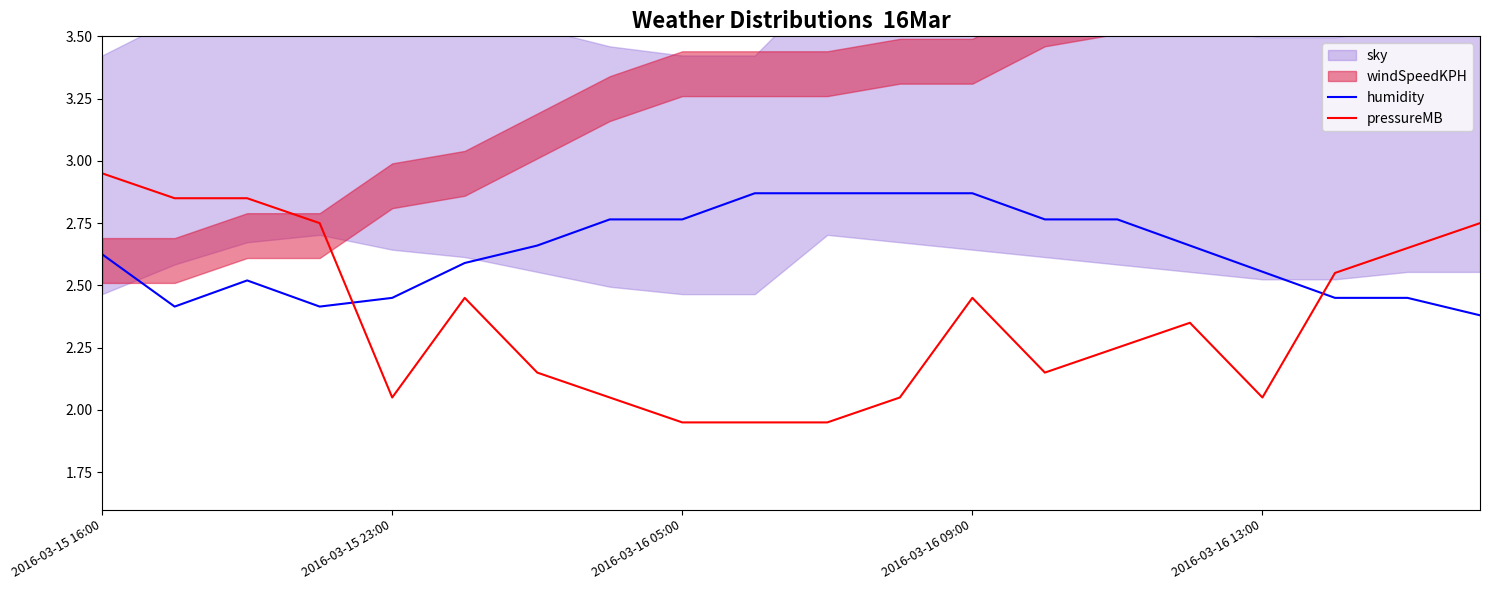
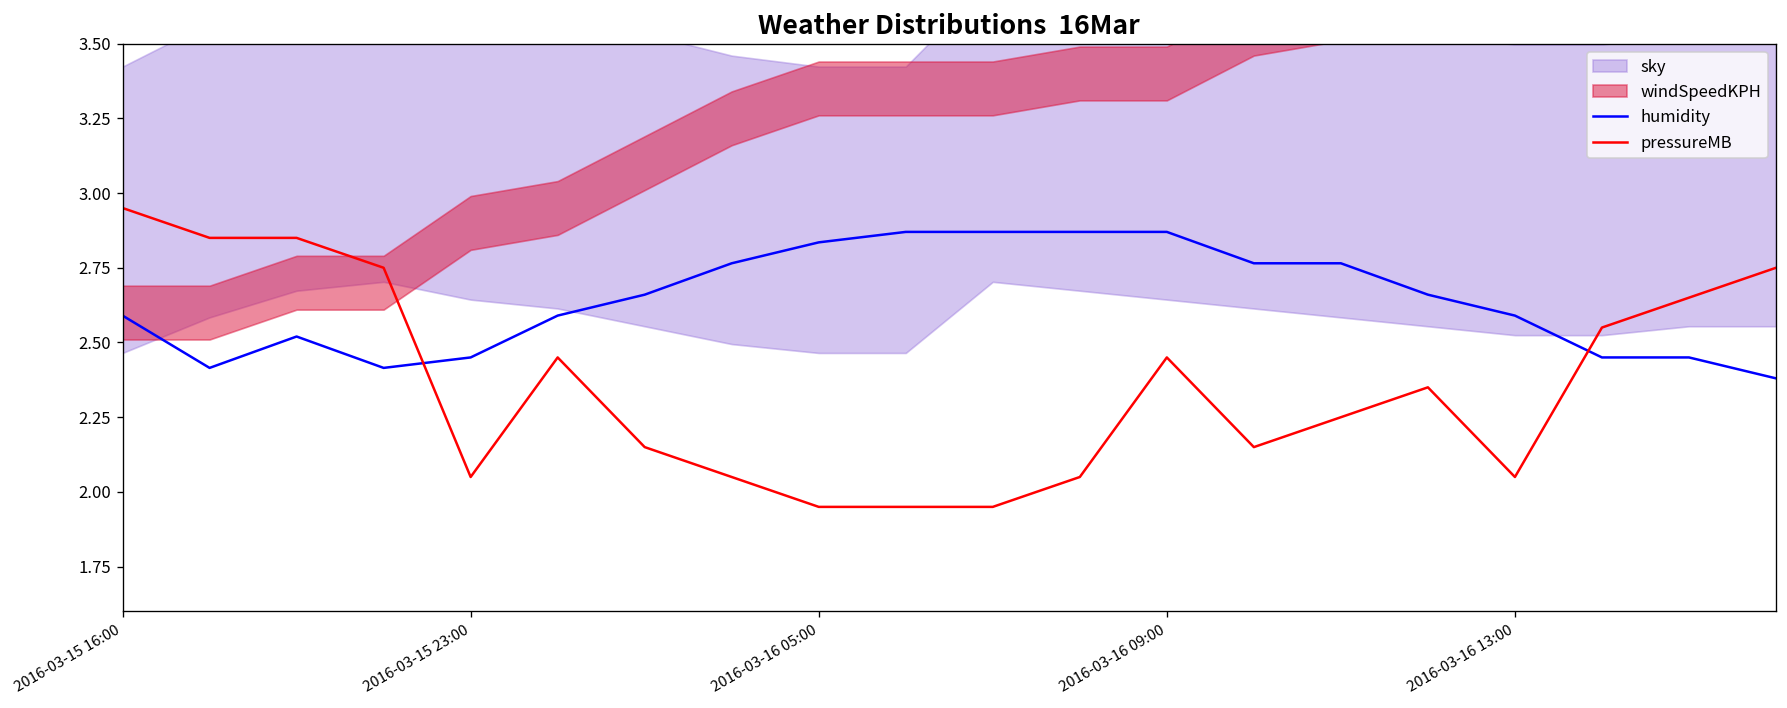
humidity, 2016-03-15 16:00: 2.63 -> 2.59
humidity, 2016-03-16 05:00: 2.77 -> 2.84
humidity, 2016-03-16 13:00: 2.55 -> 2.59
